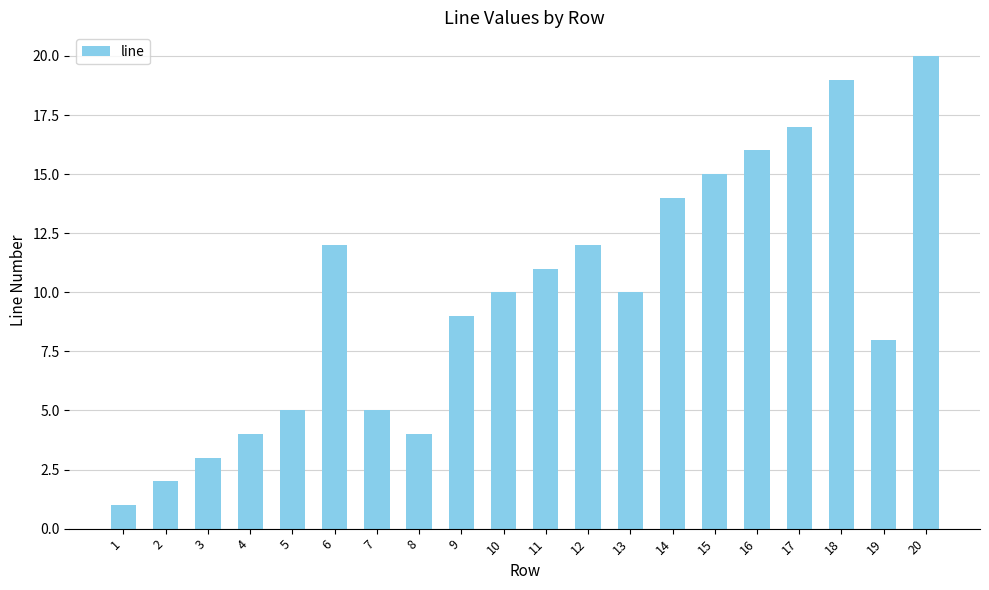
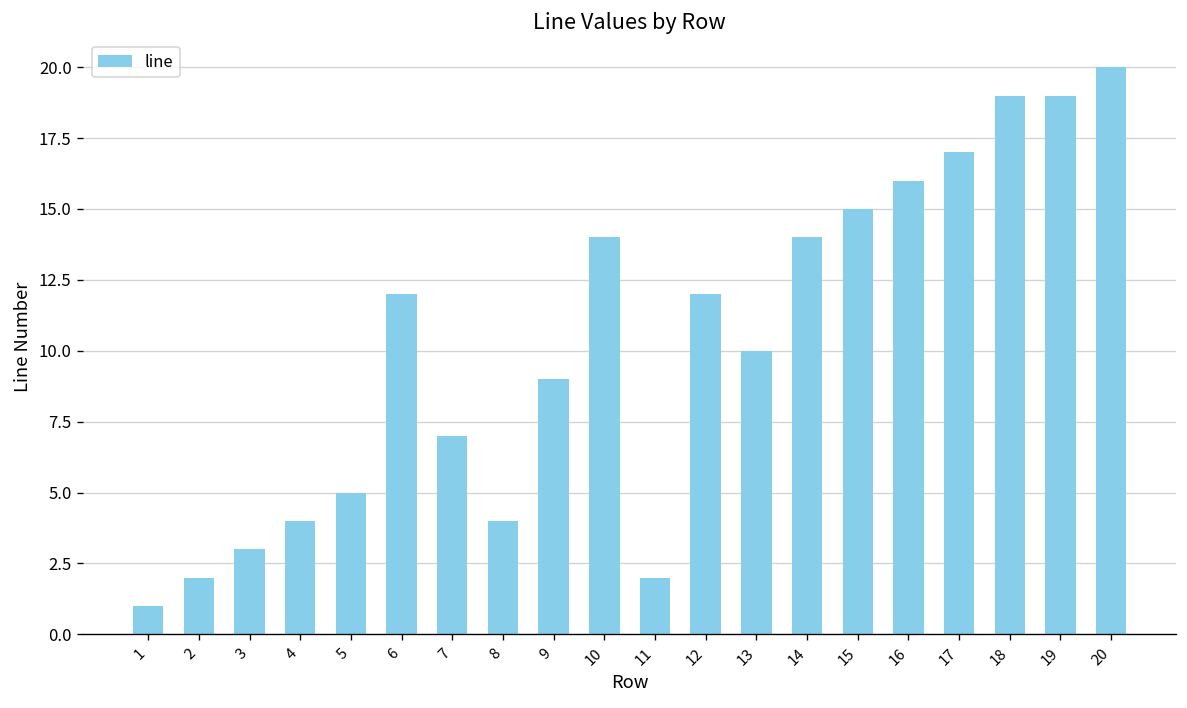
7: 5 -> 7
10: 10 -> 14
11: 11 -> 2
19: 8 -> 19
